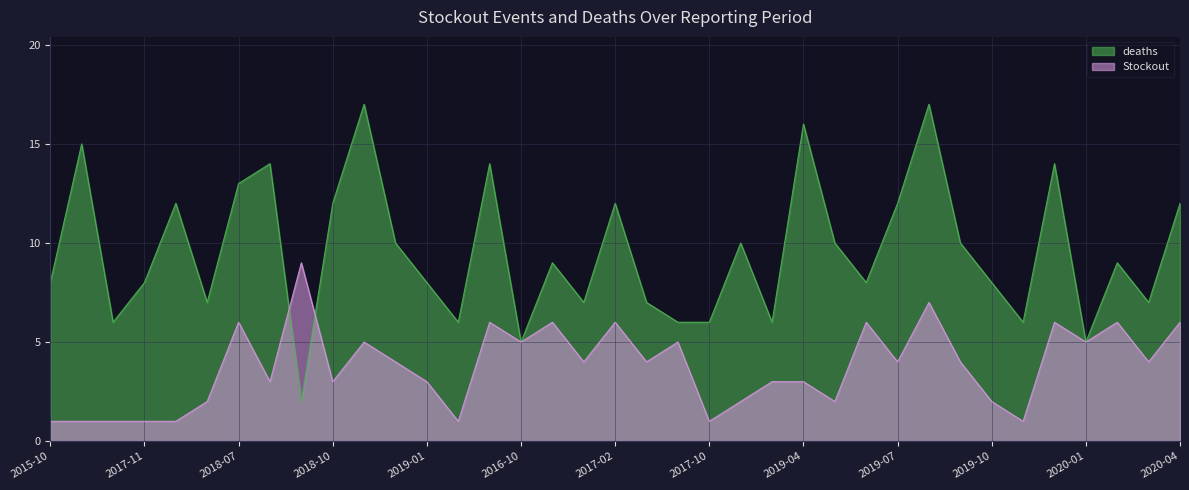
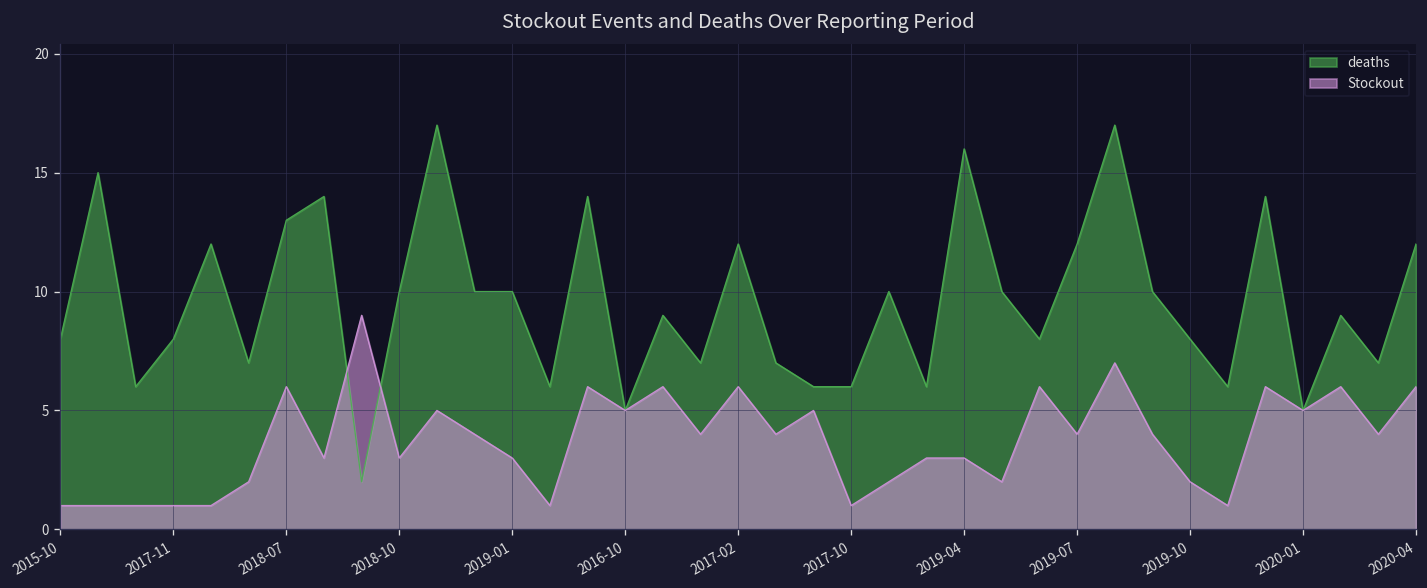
deaths, 2018-10: 12 -> 10
deaths, 2019-01: 8 -> 10
